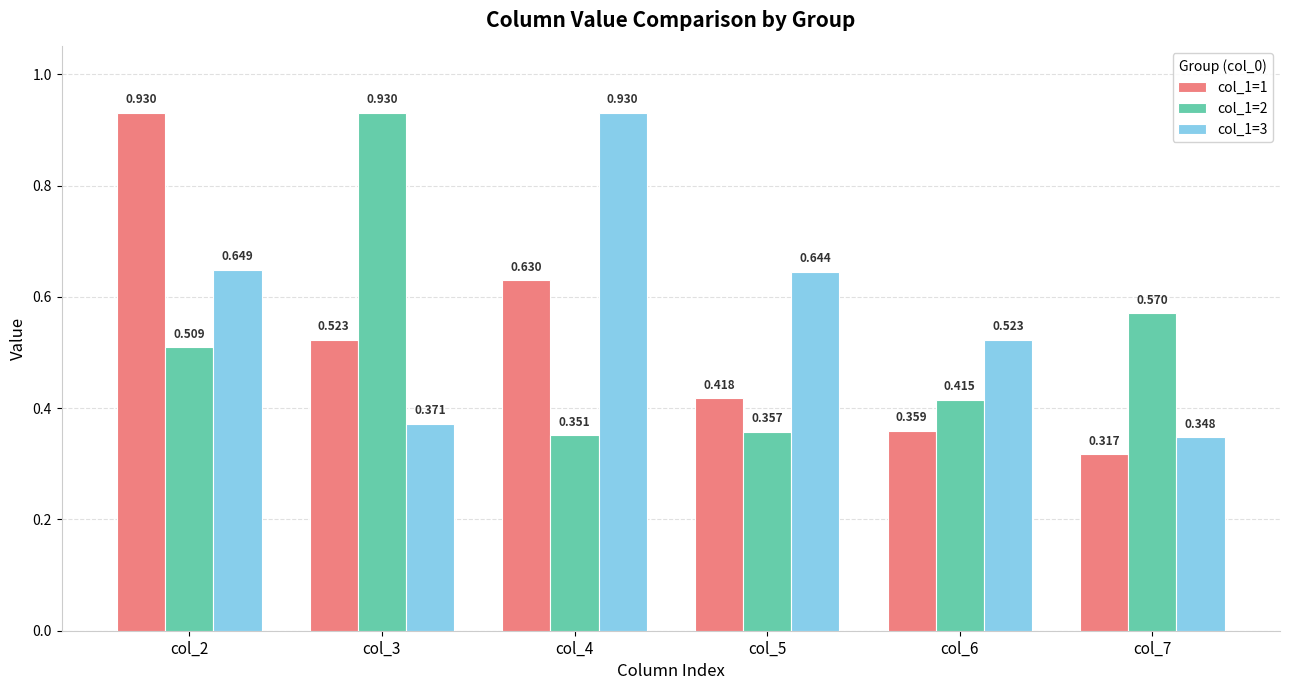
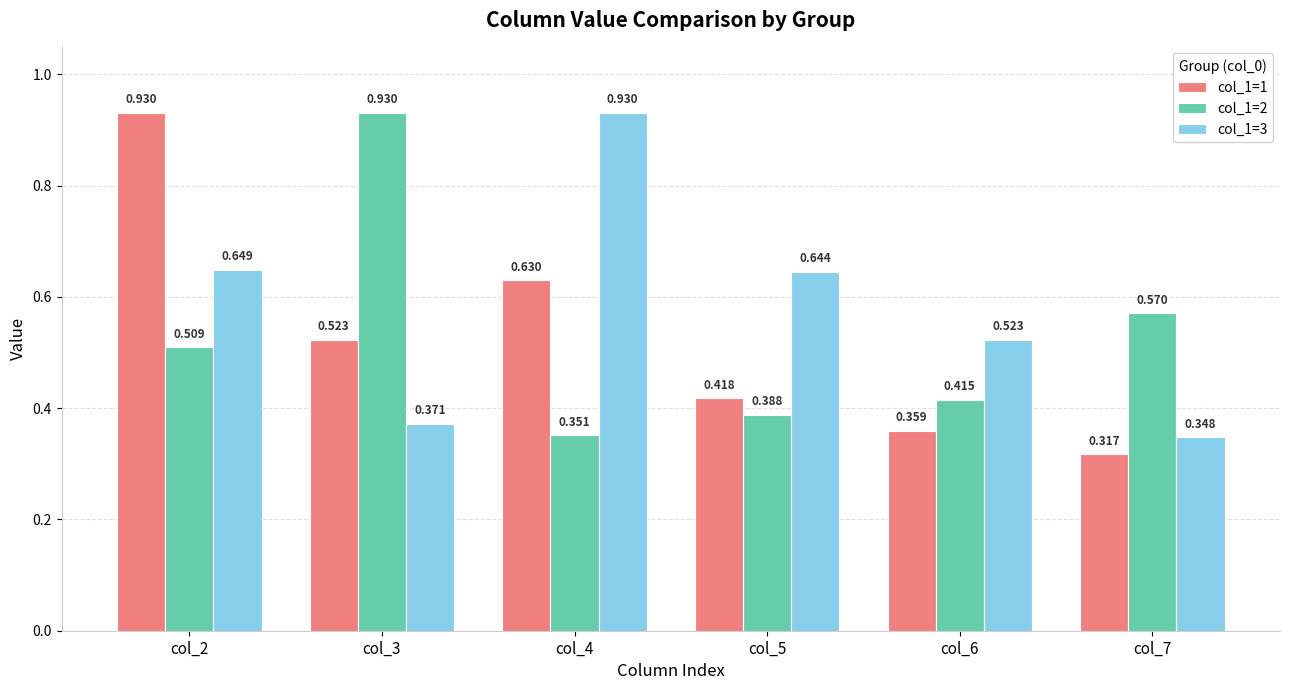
col_1=2, col_5: 0.357 -> 0.388
